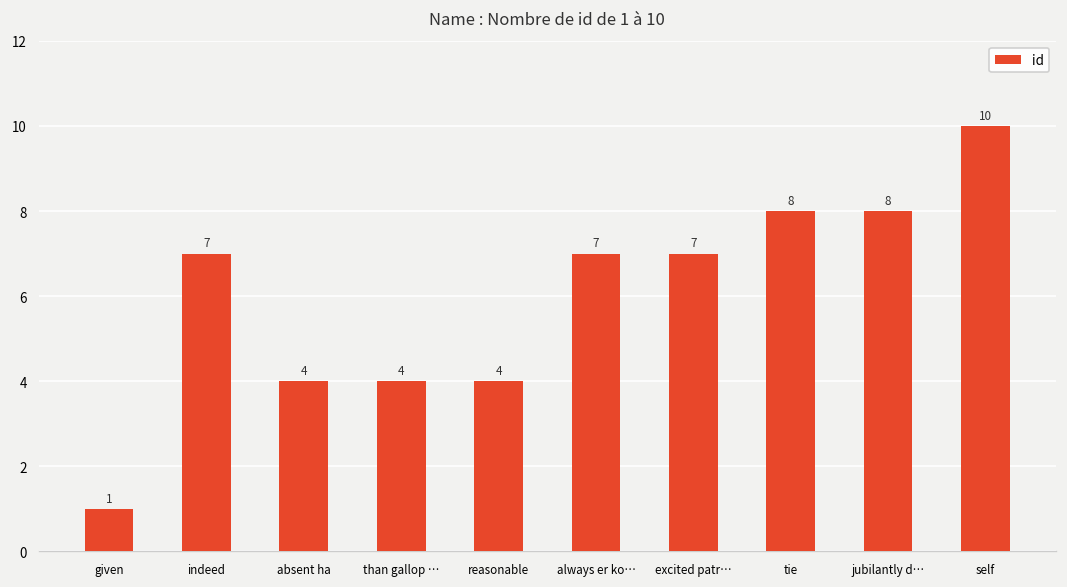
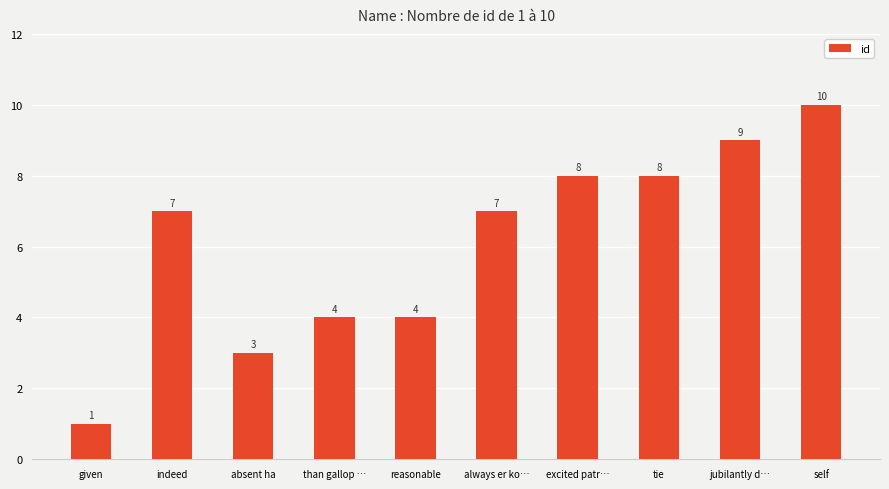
absent ha: 4 -> 3
excited patr…: 7 -> 8
jubilantly d…: 8 -> 9
